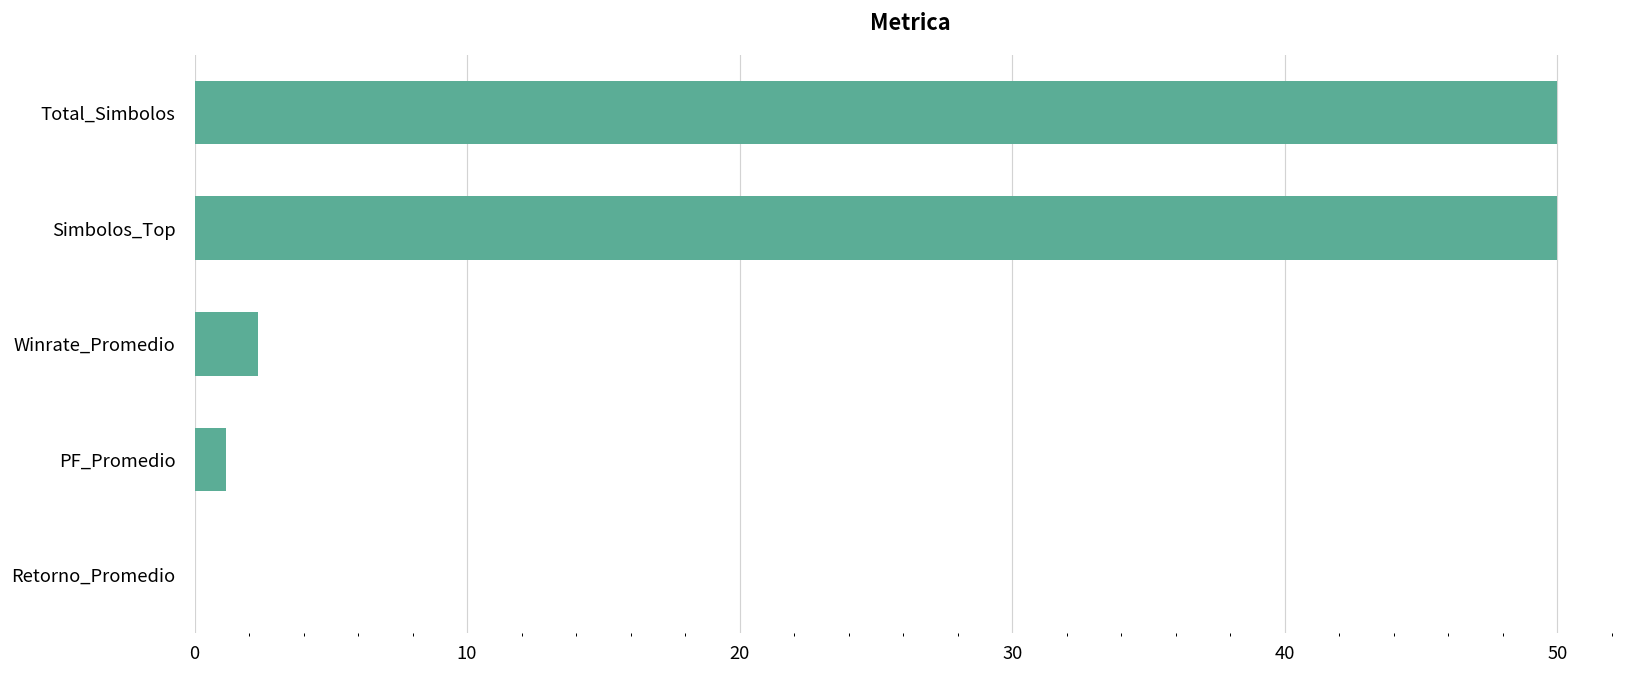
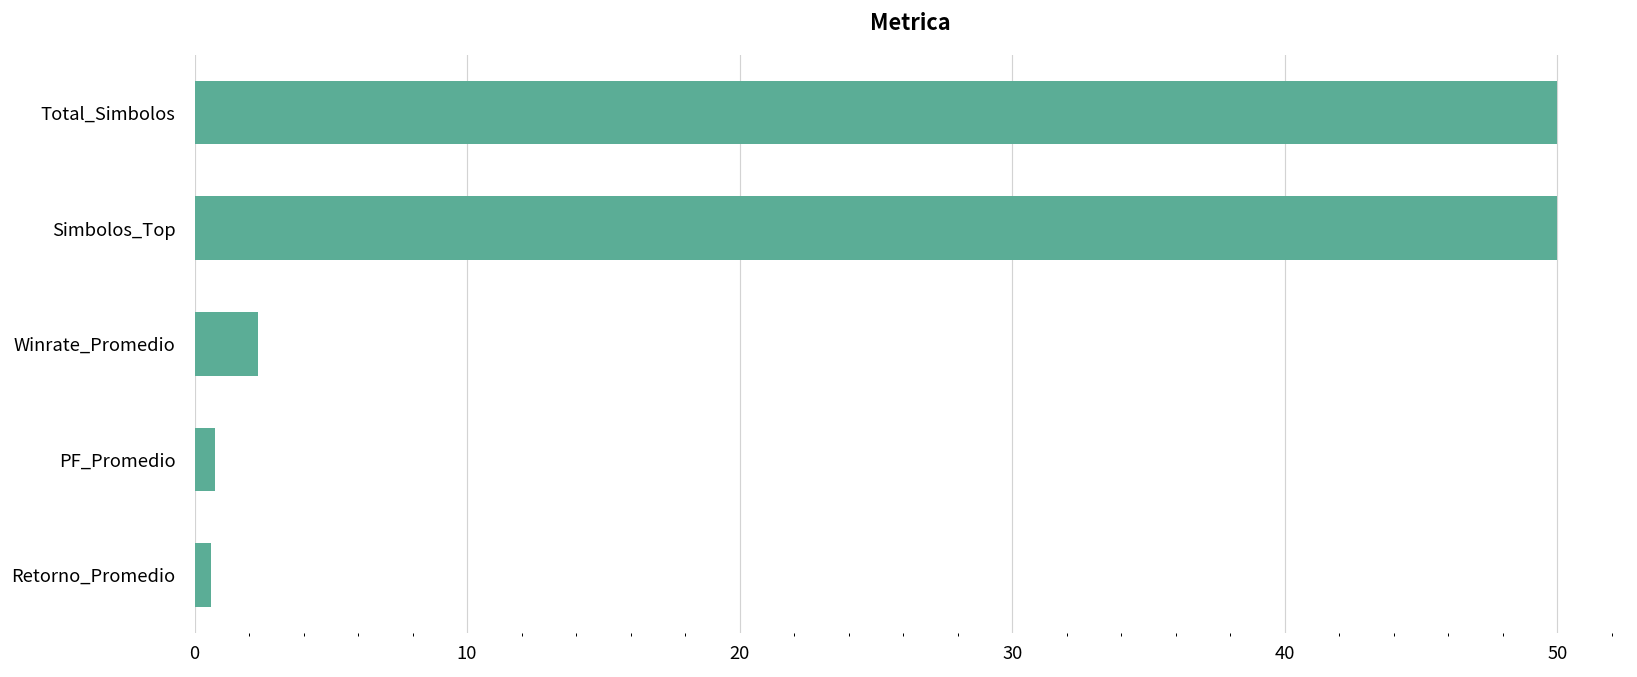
PF_Promedio: 1.1 -> 0.7
Retorno_Promedio: 0.0 -> 0.6
